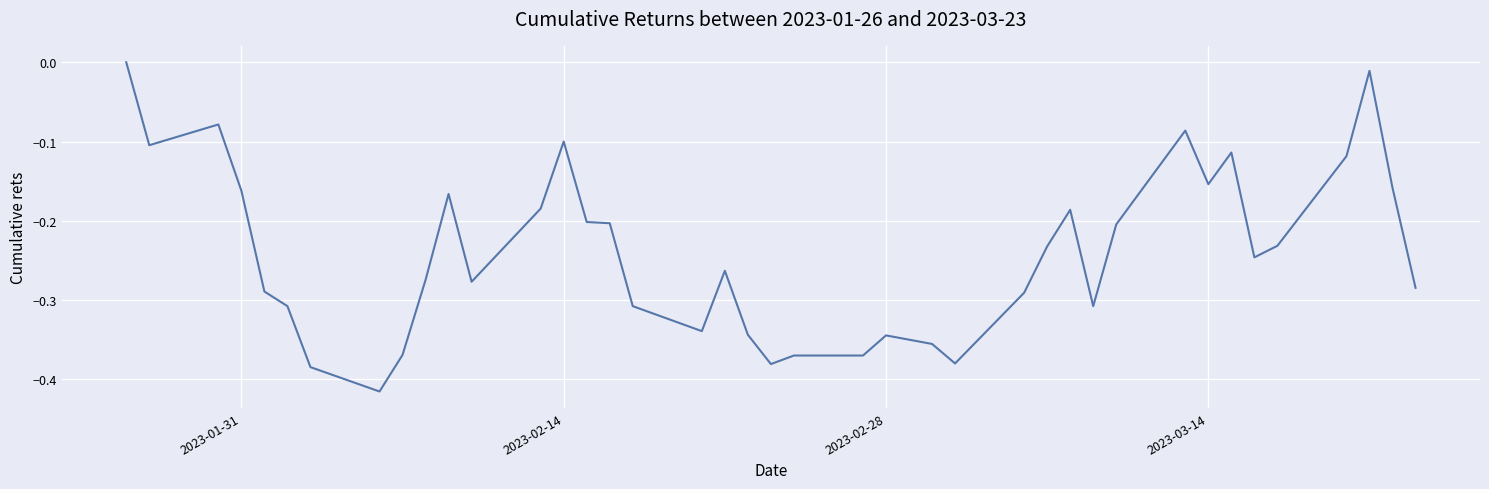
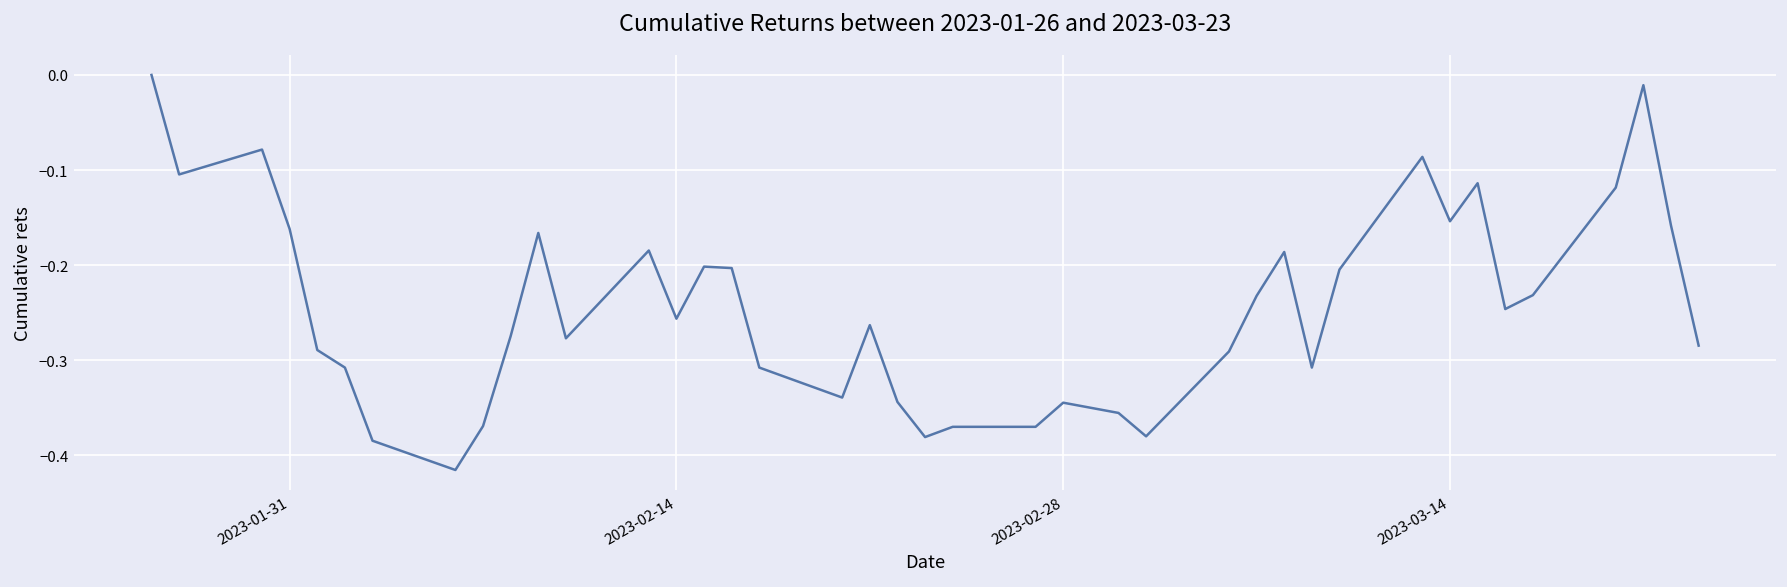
2023-02-14: -0.10 -> -0.26
